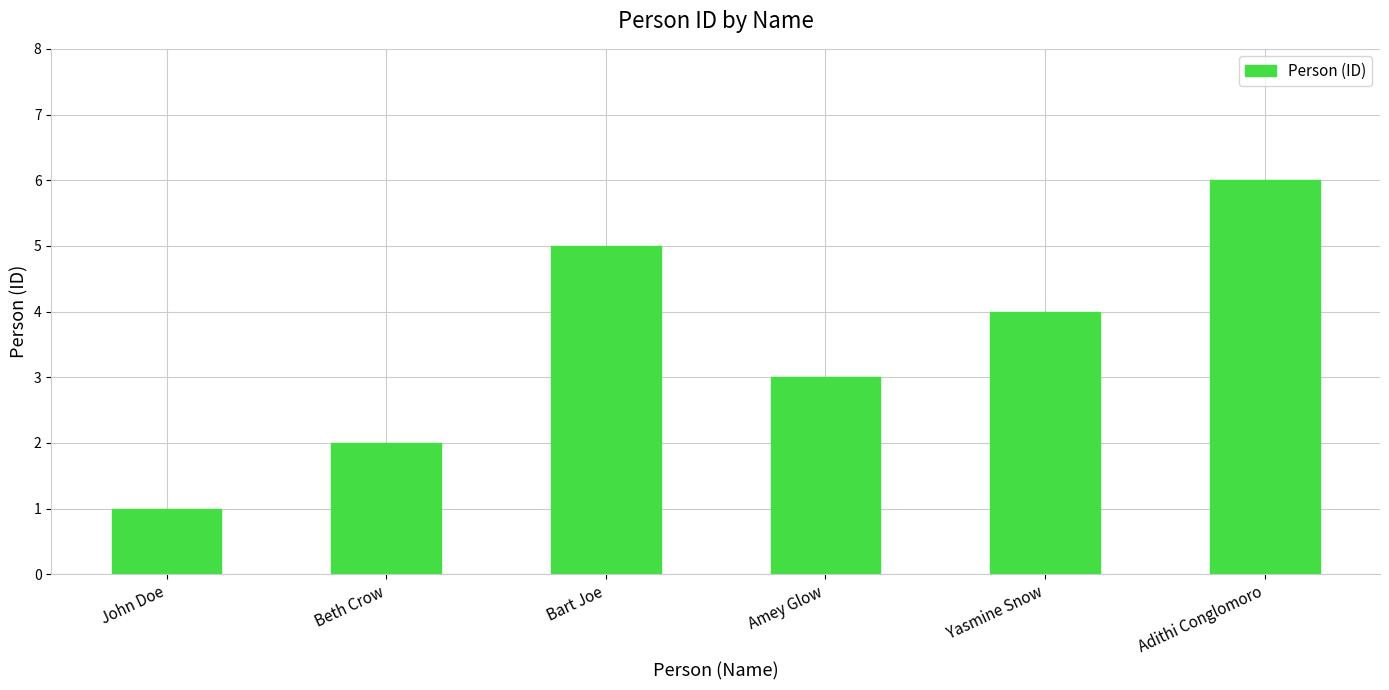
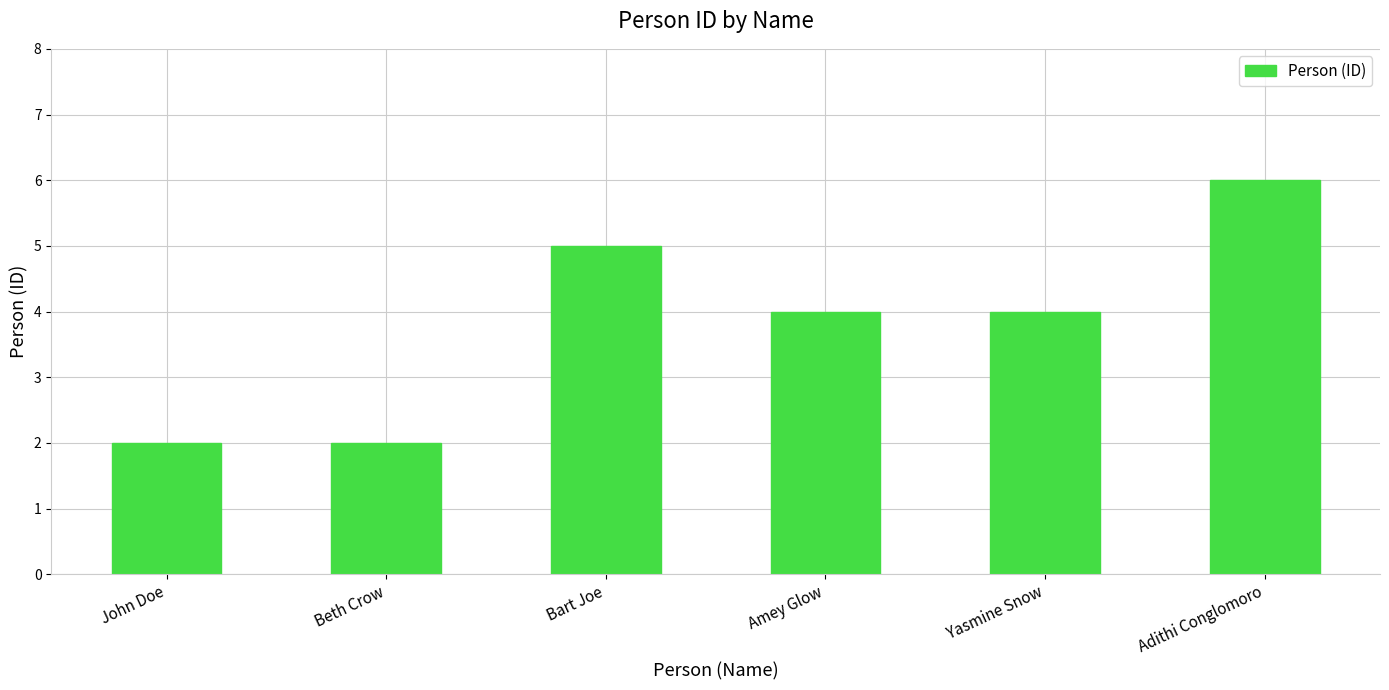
John Doe: 1 -> 2
Amey Glow: 3 -> 4
